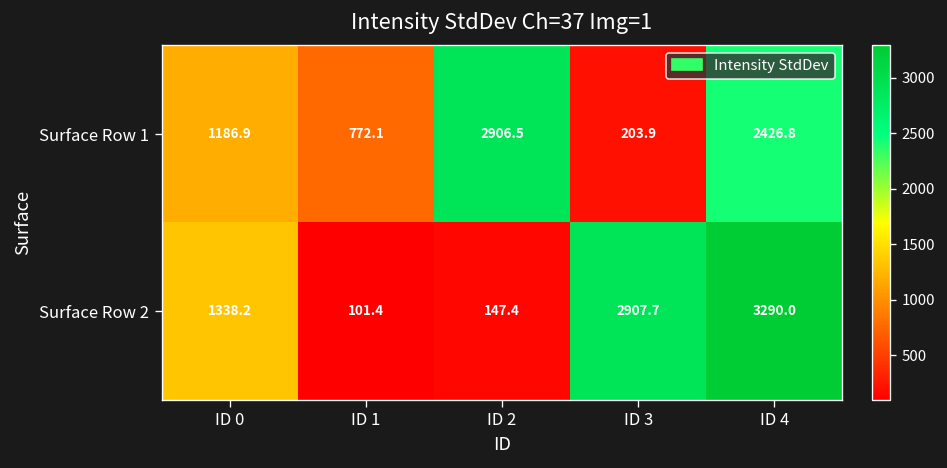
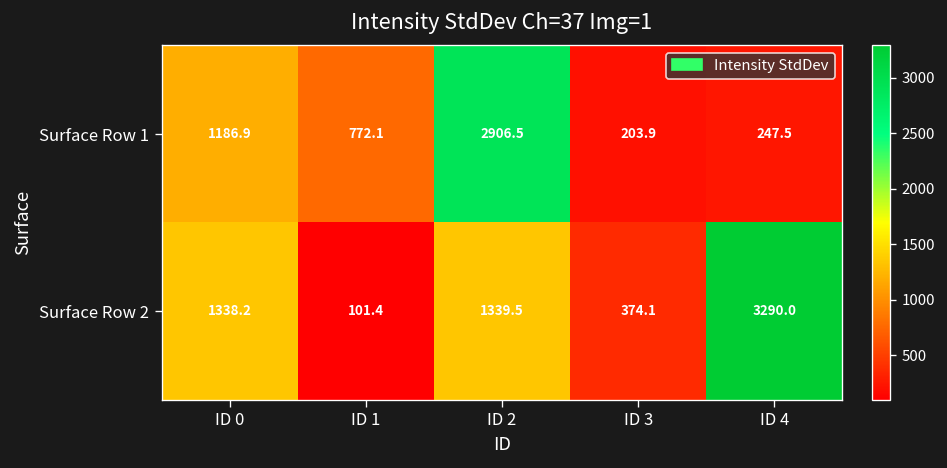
Surface Row 1, ID 4: 2426.8 -> 247.5
Surface Row 2, ID 2: 147.4 -> 1339.5
Surface Row 2, ID 3: 2907.7 -> 374.1
